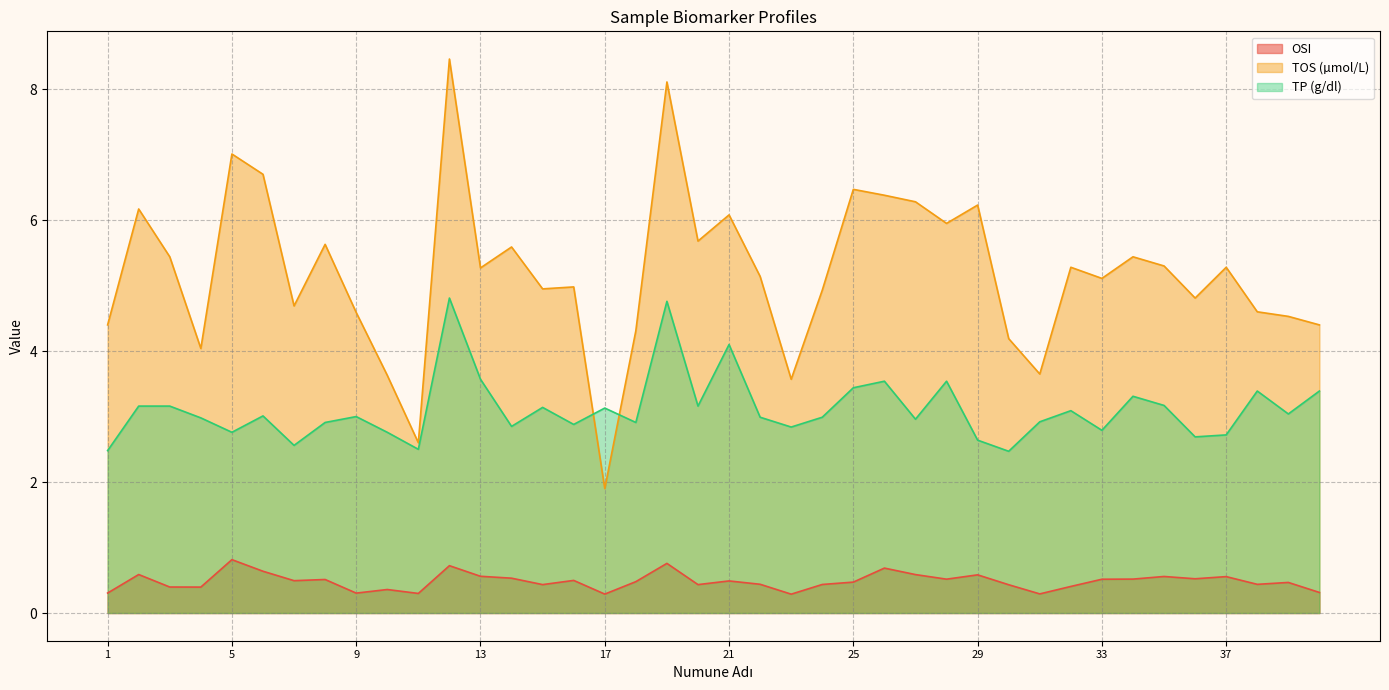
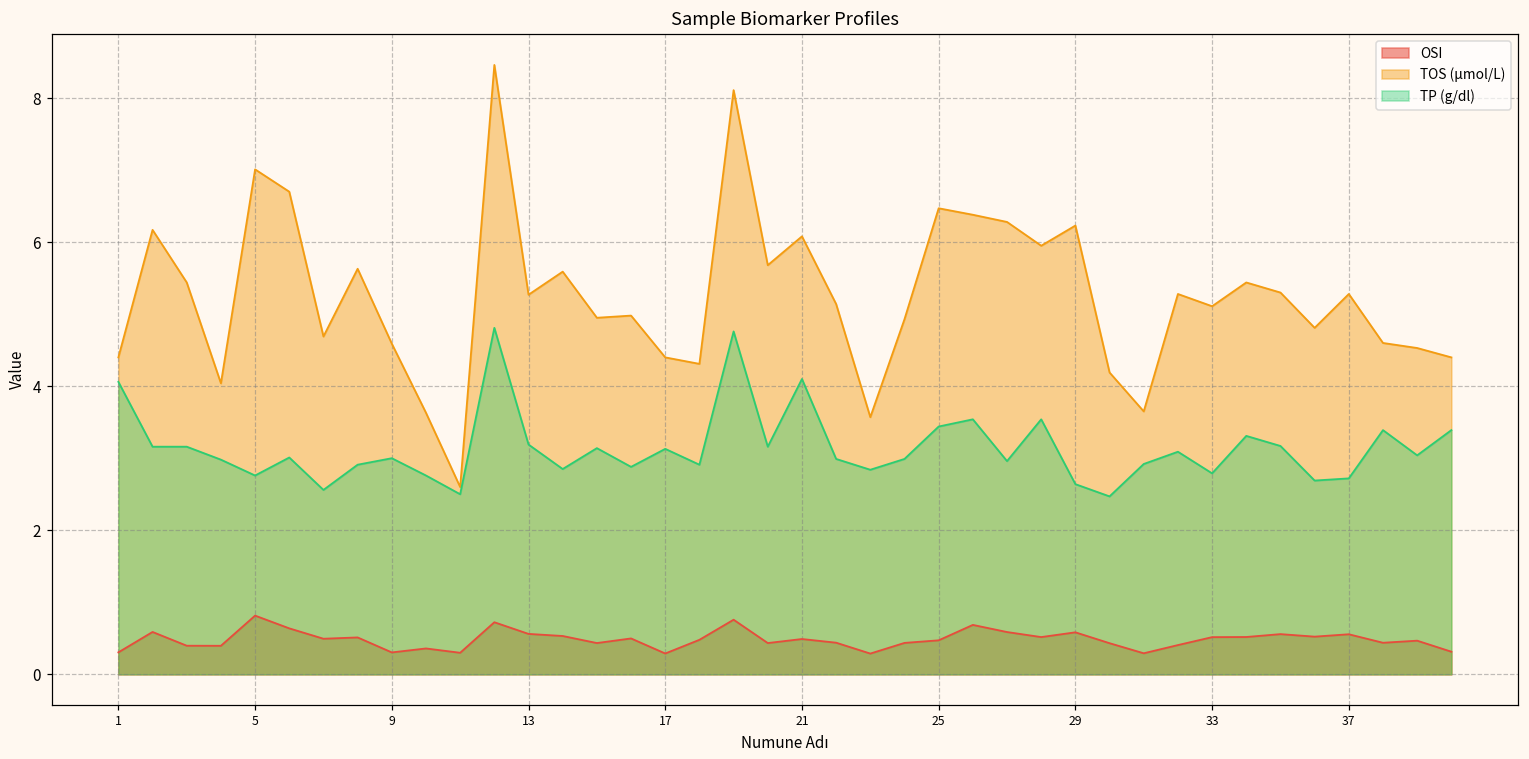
TP (g/dl), 1: 2.5 -> 4.1
TP (g/dl), 13: 3.6 -> 3.2
TOS (µmol/L), 17: 1.9 -> 4.4
